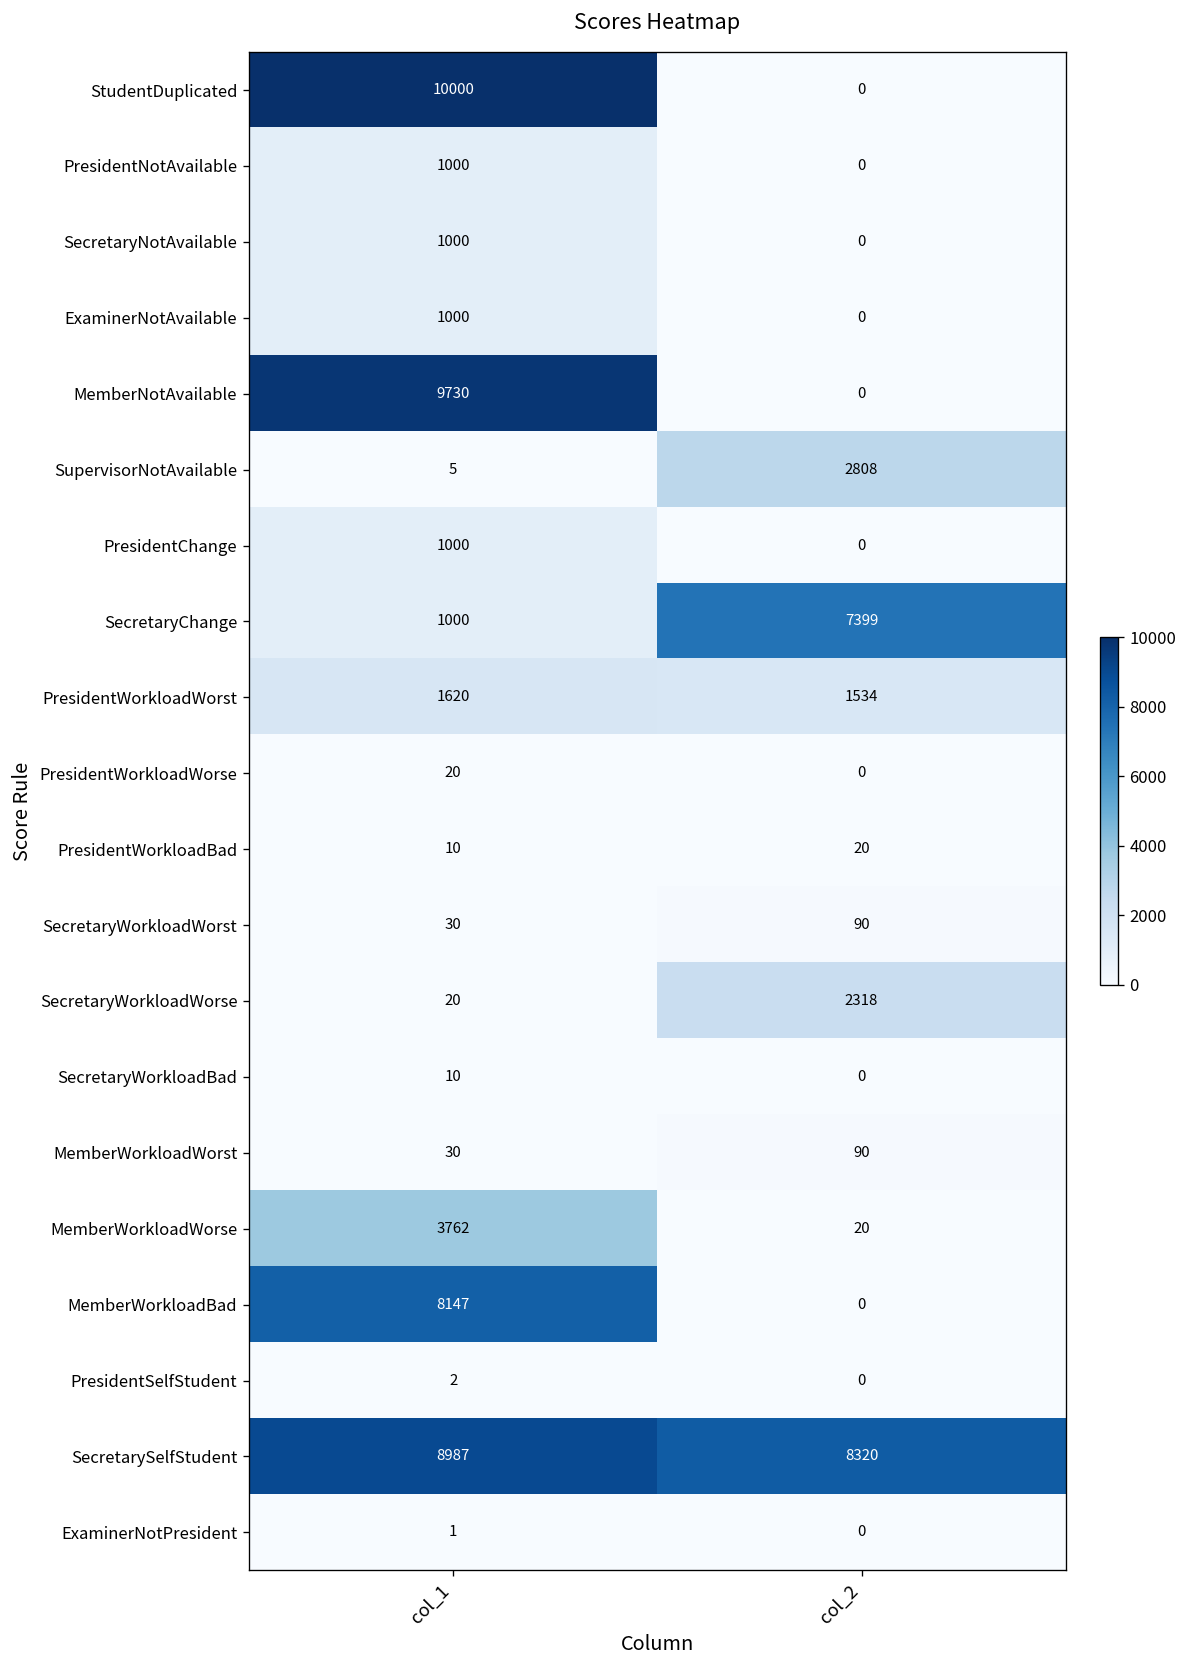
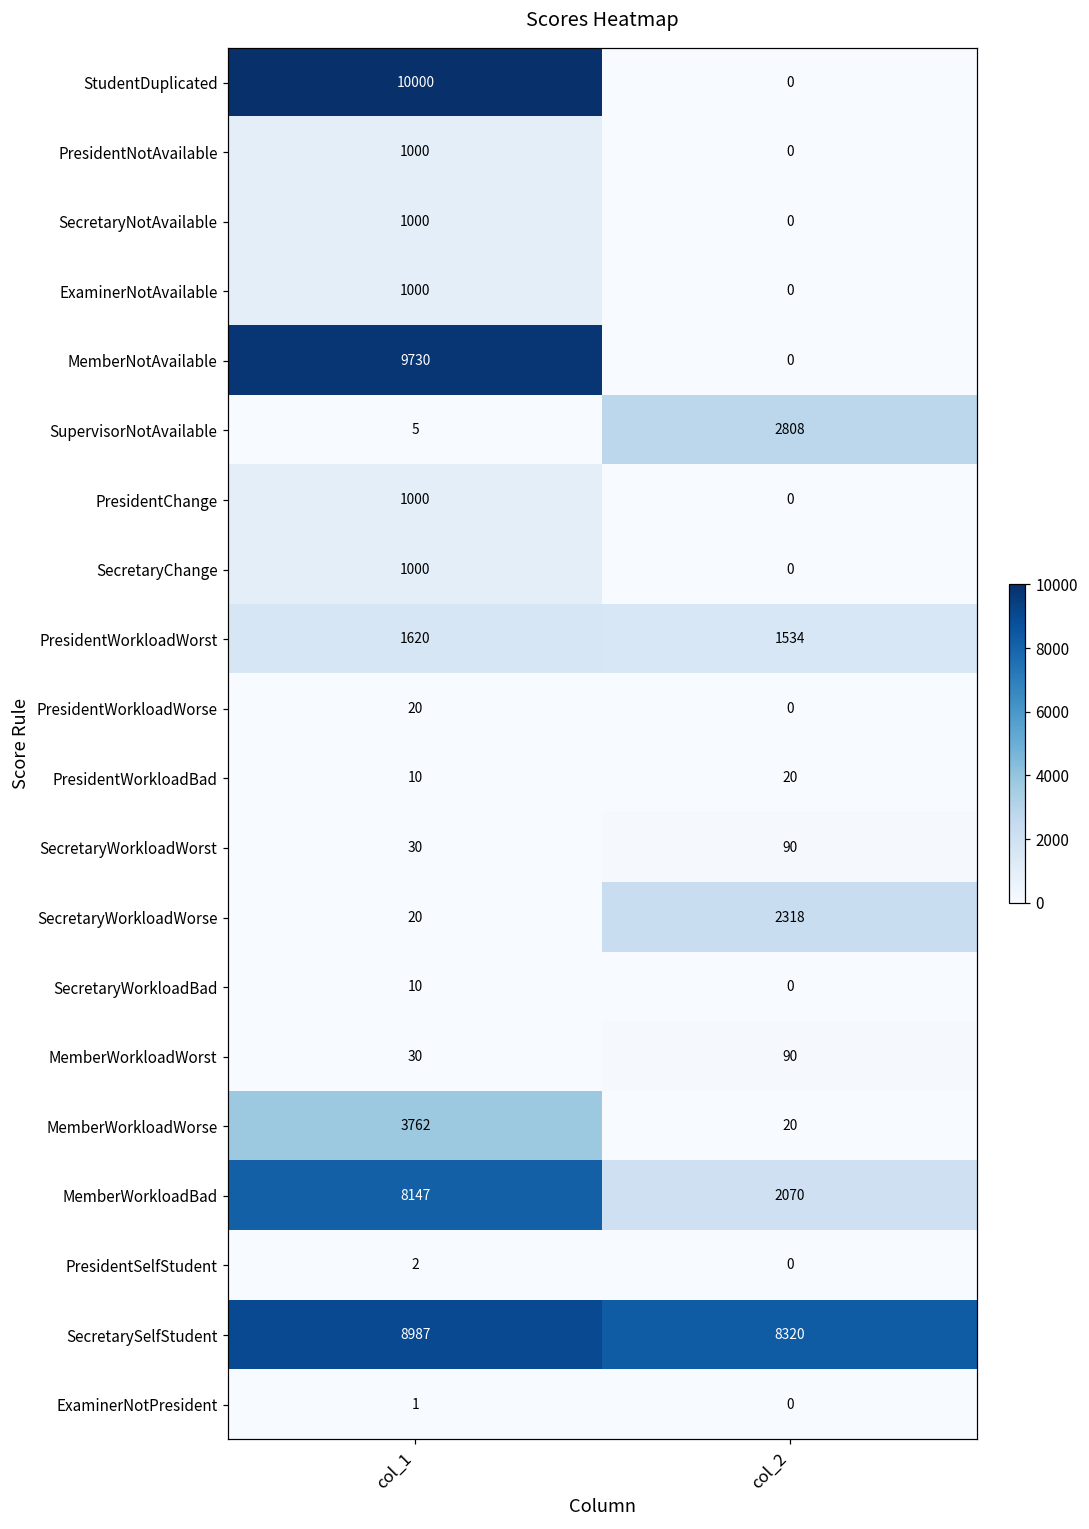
SecretaryChange, col_2: 7399 -> 0
MemberWorkloadBad, col_2: 0 -> 2070
